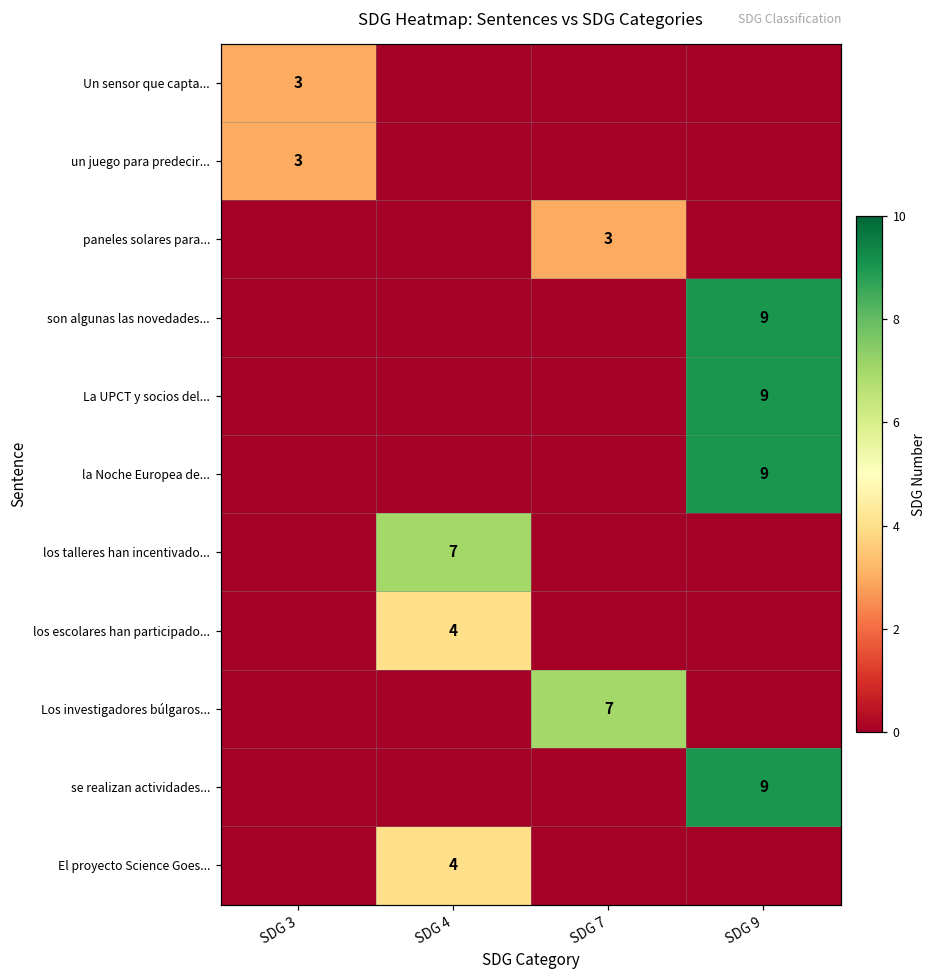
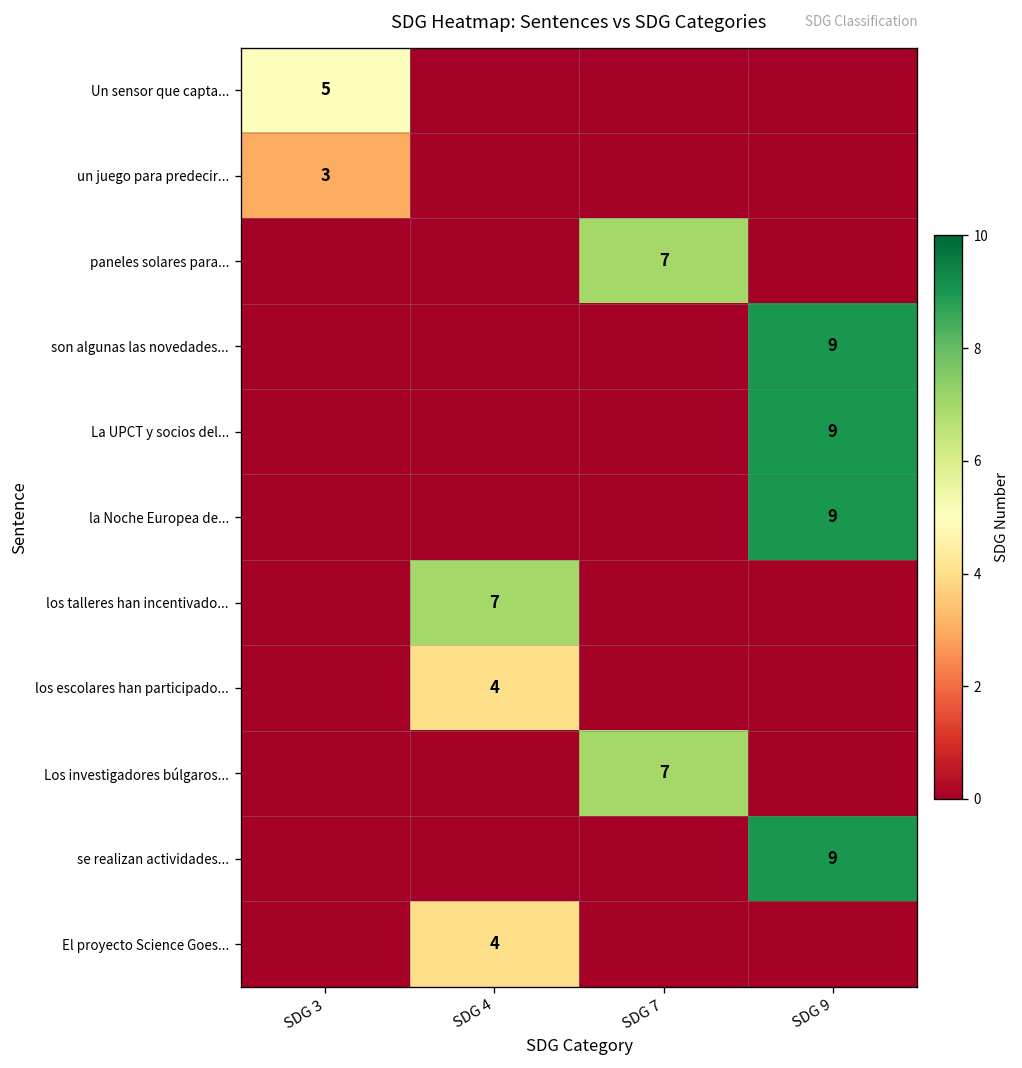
Un sensor que capta..., SDG 3: 3 -> 5
paneles solares para..., SDG 7: 3 -> 7
